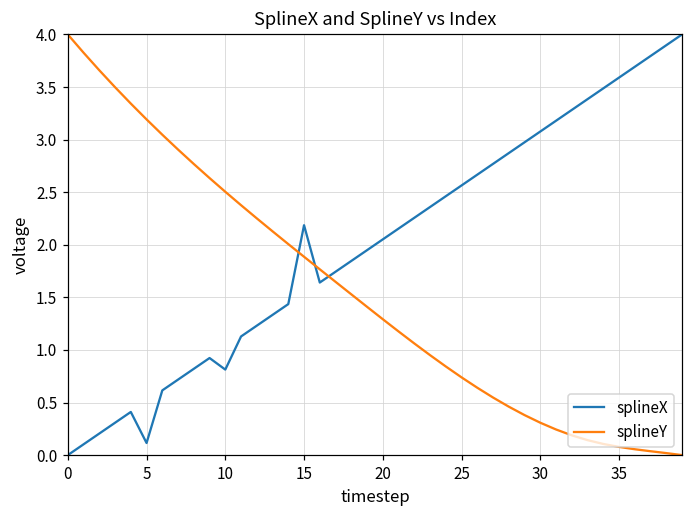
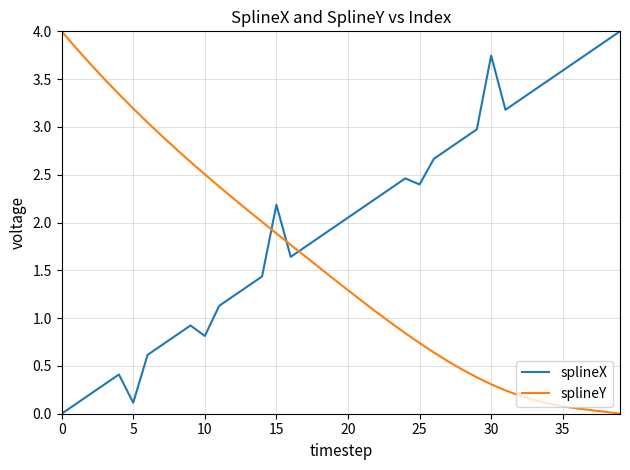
splineX, 25: 2.6 -> 2.4
splineX, 30: 3.1 -> 3.7
